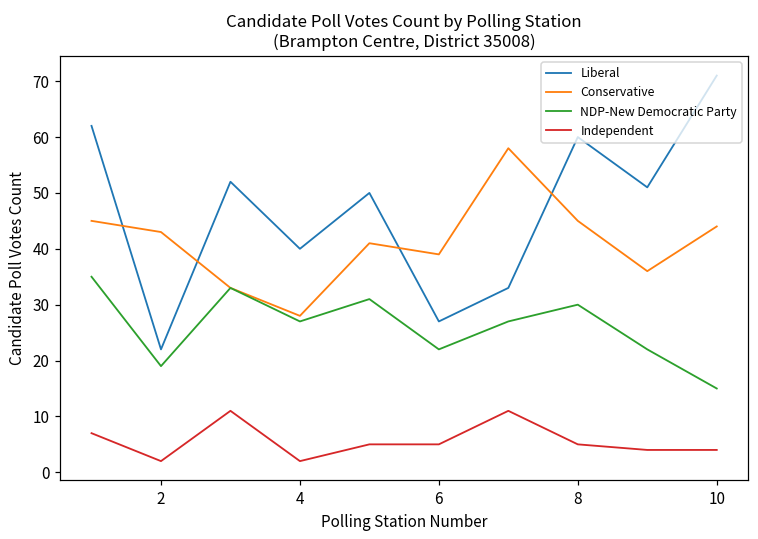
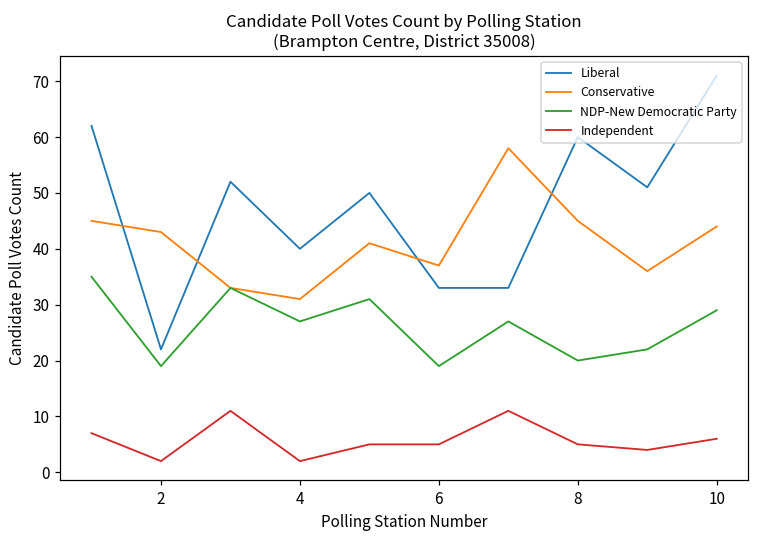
Conservative, 4: 28 -> 31
Liberal, 6: 27 -> 33
Conservative, 6: 39 -> 37
NDP-New Democratic Party, 6: 22 -> 19
NDP-New Democratic Party, 8: 30 -> 20
NDP-New Democratic Party, 10: 15 -> 29
Independent, 10: 4 -> 6
